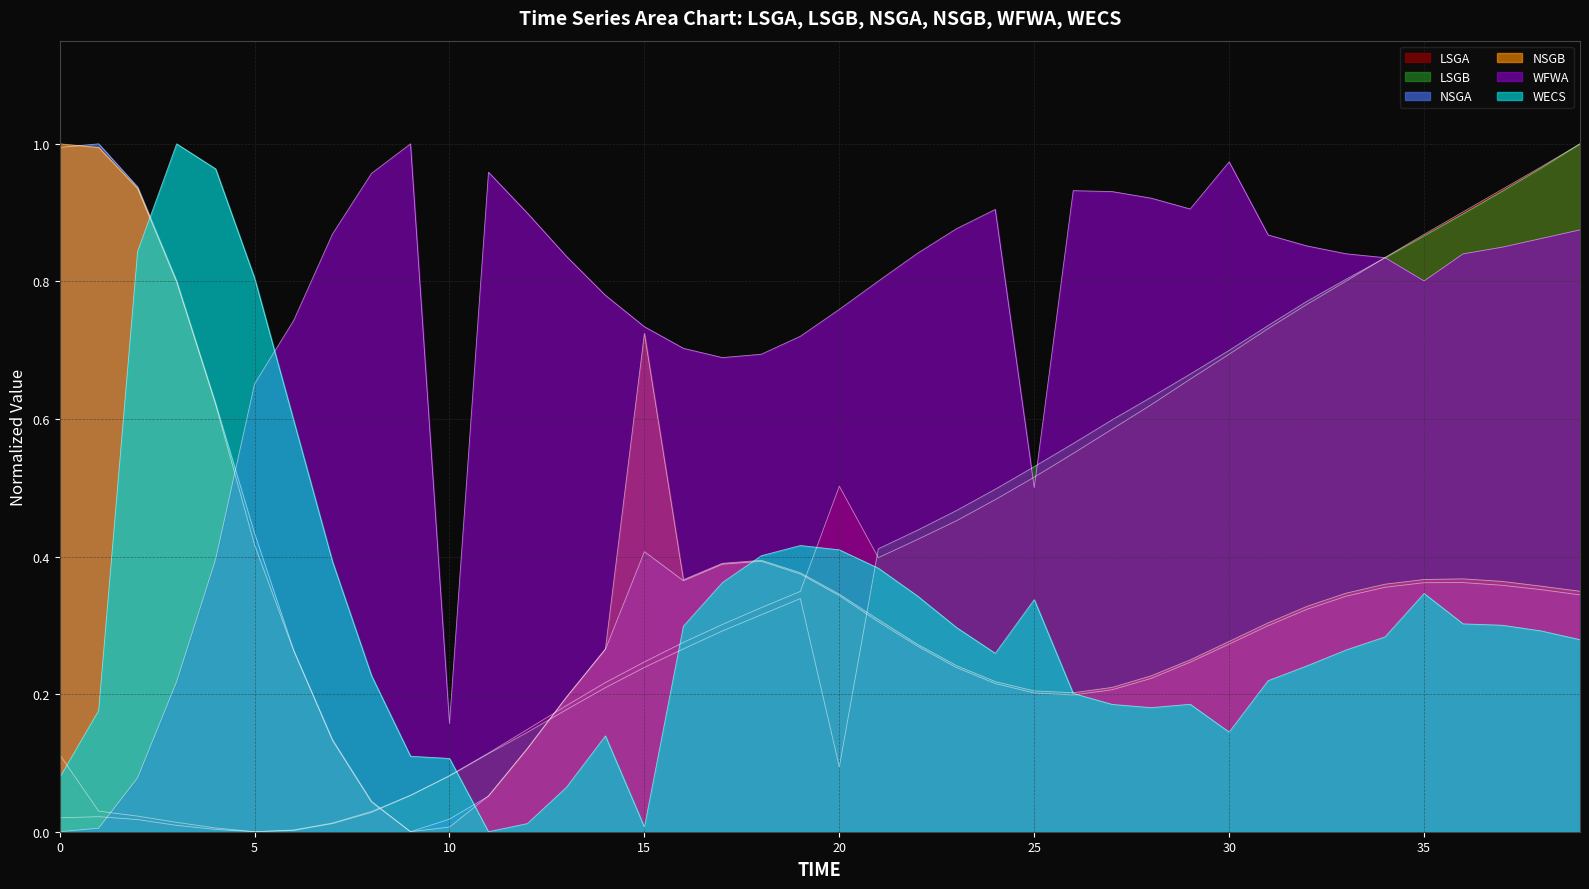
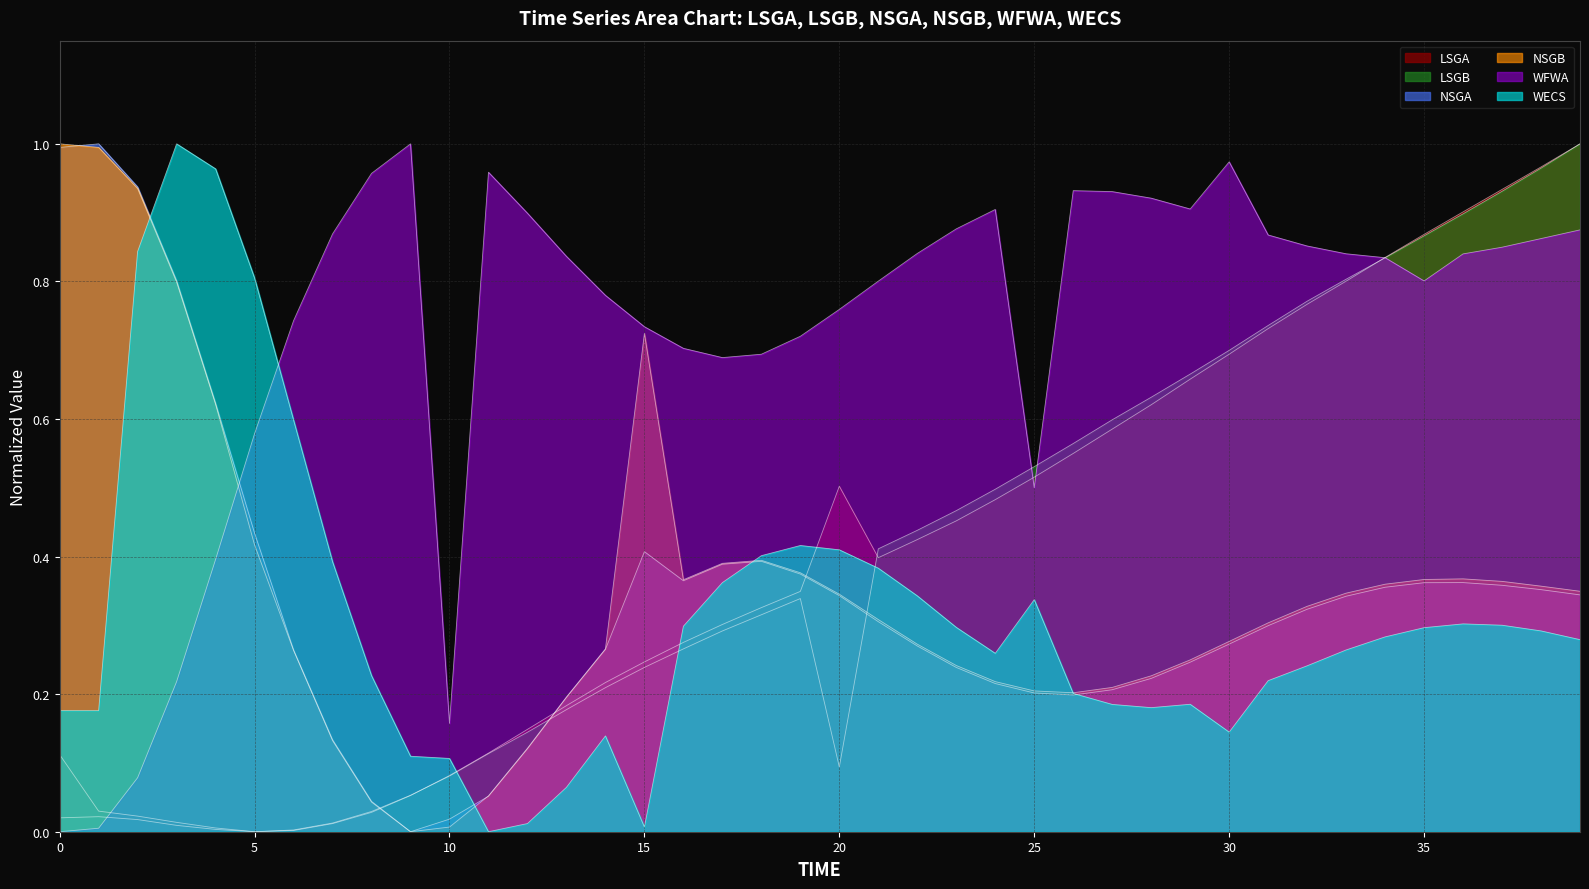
WECS, 0: 0.08 -> 0.18
WFWA, 5: 0.65 -> 0.58
WECS, 35: 0.35 -> 0.30
